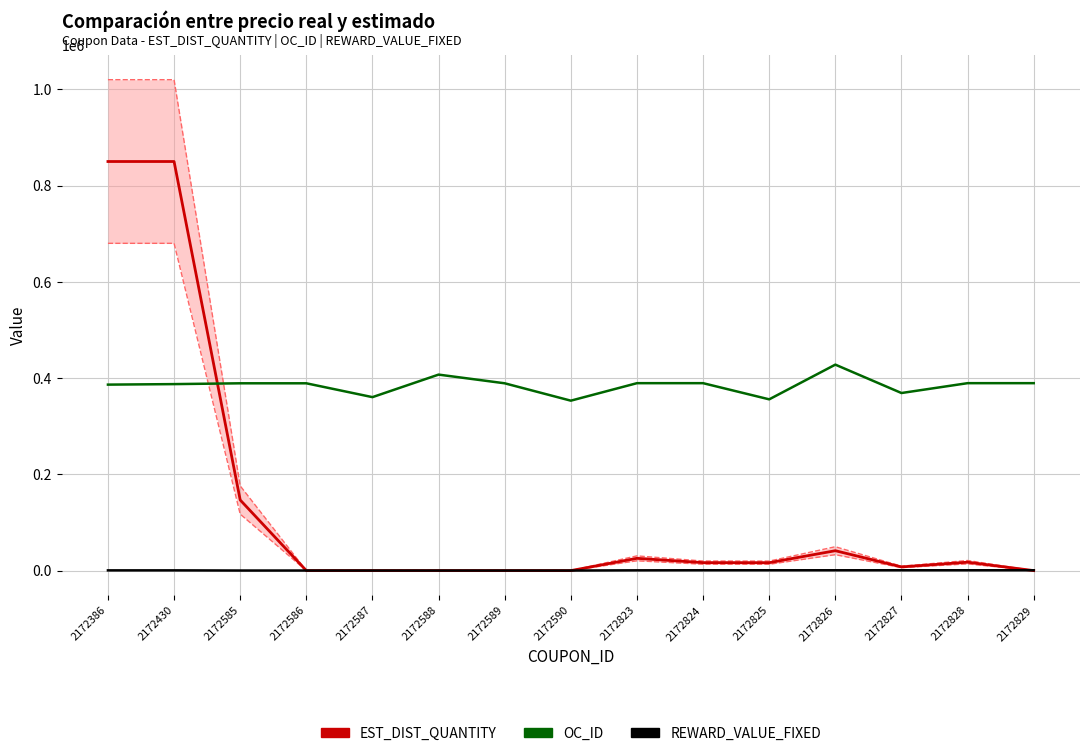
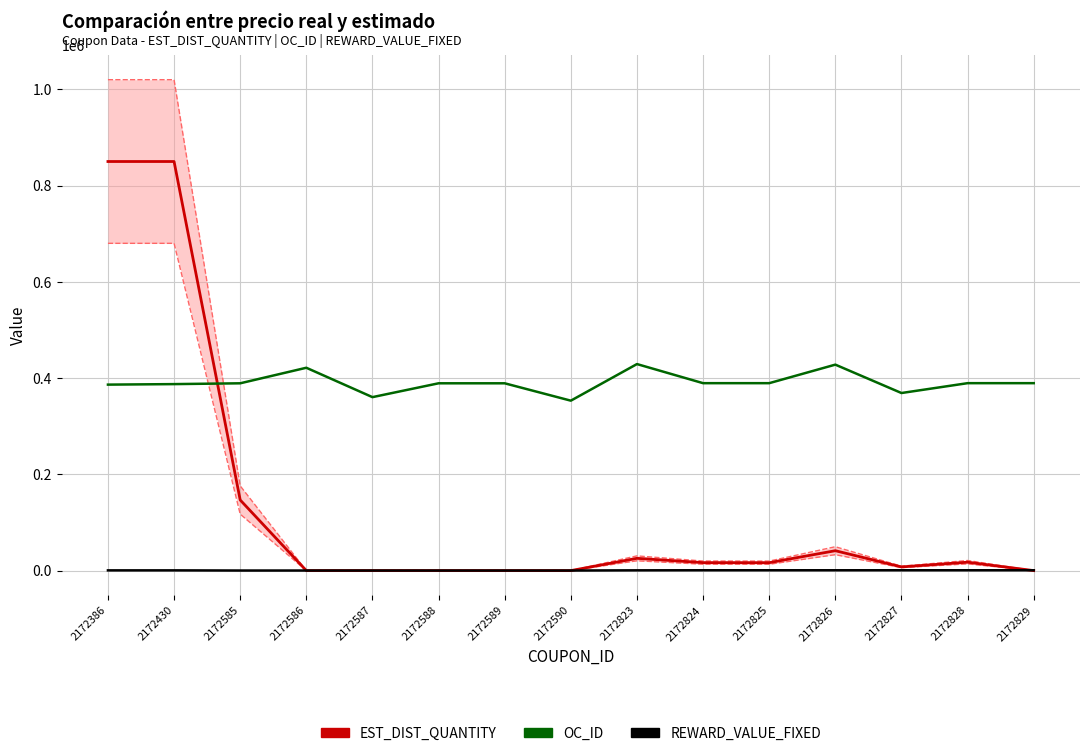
OC_ID, 2172586: 390000 -> 420000
OC_ID, 2172588: 410000 -> 390000
OC_ID, 2172823: 390000 -> 430000
OC_ID, 2172825: 360000 -> 390000
